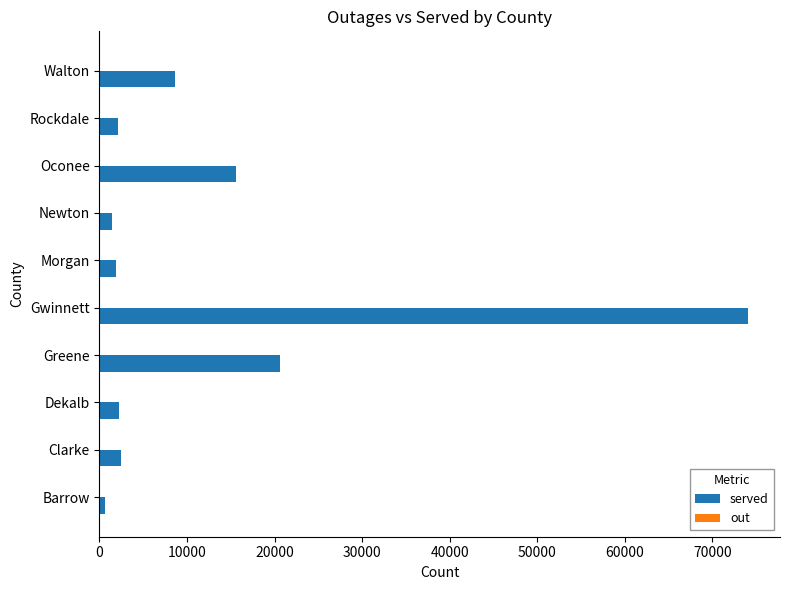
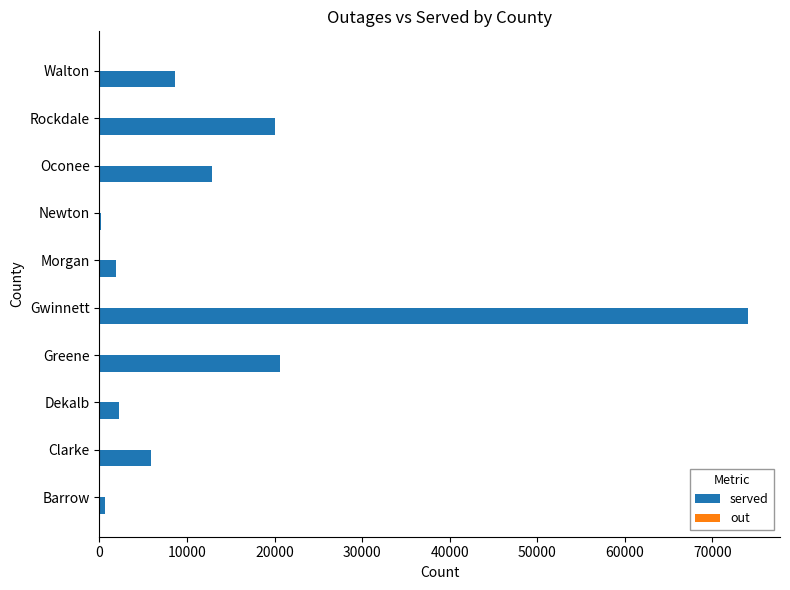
served, Rockdale: 2000 -> 20000
served, Oconee: 16000 -> 13000
served, Newton: 1000 -> 0
served, Clarke: 2000 -> 6000
